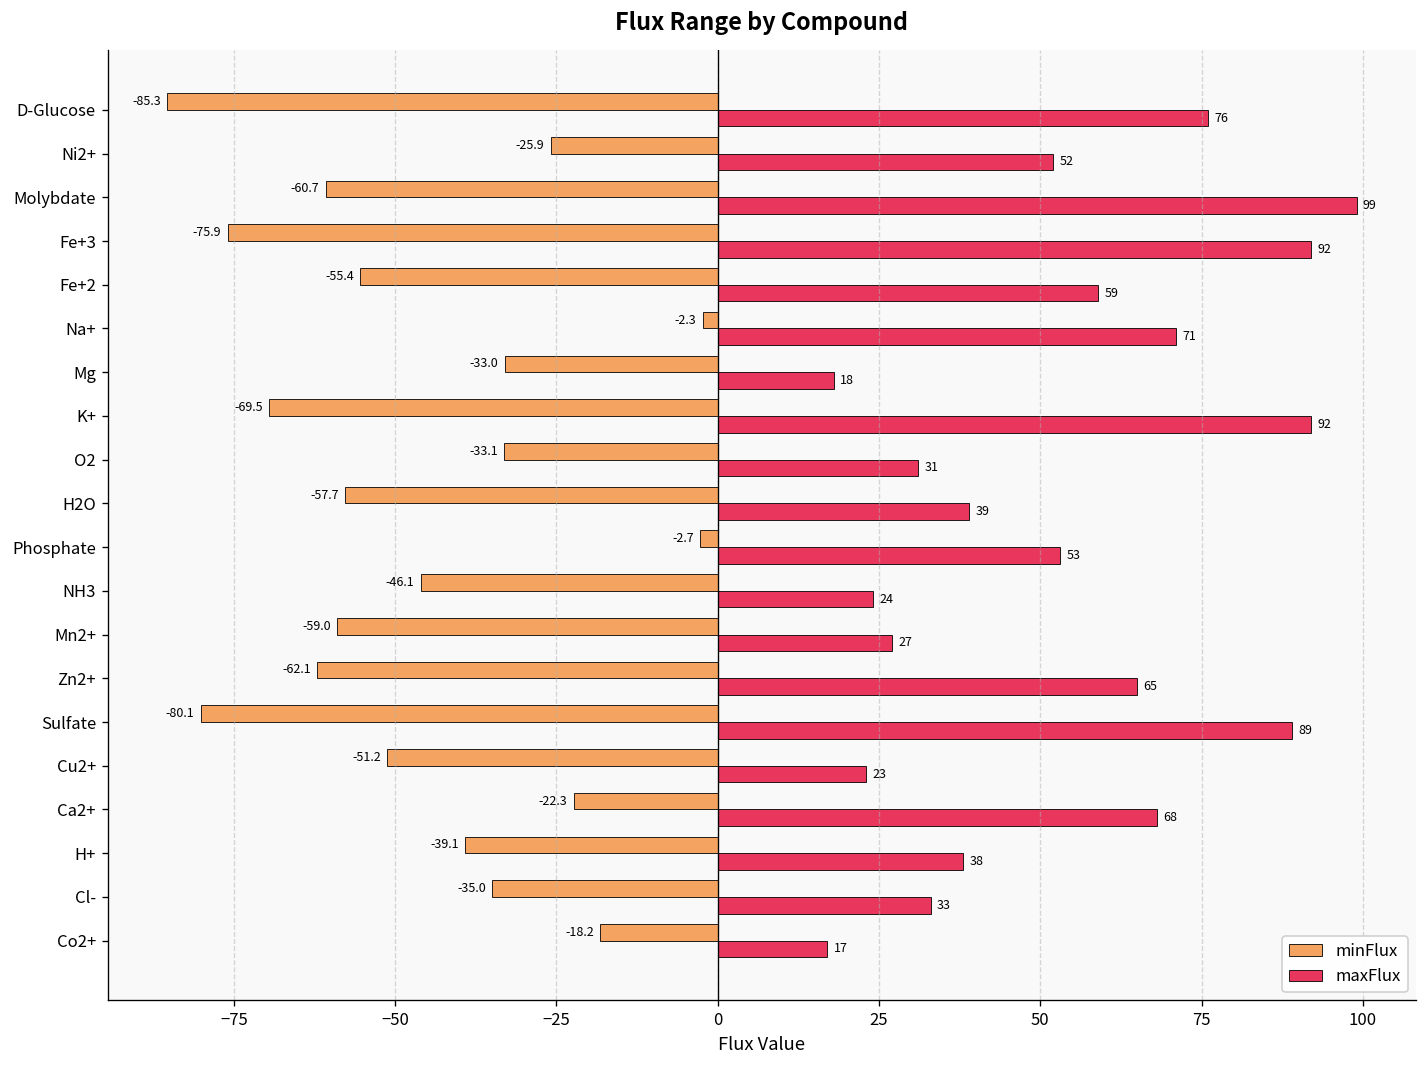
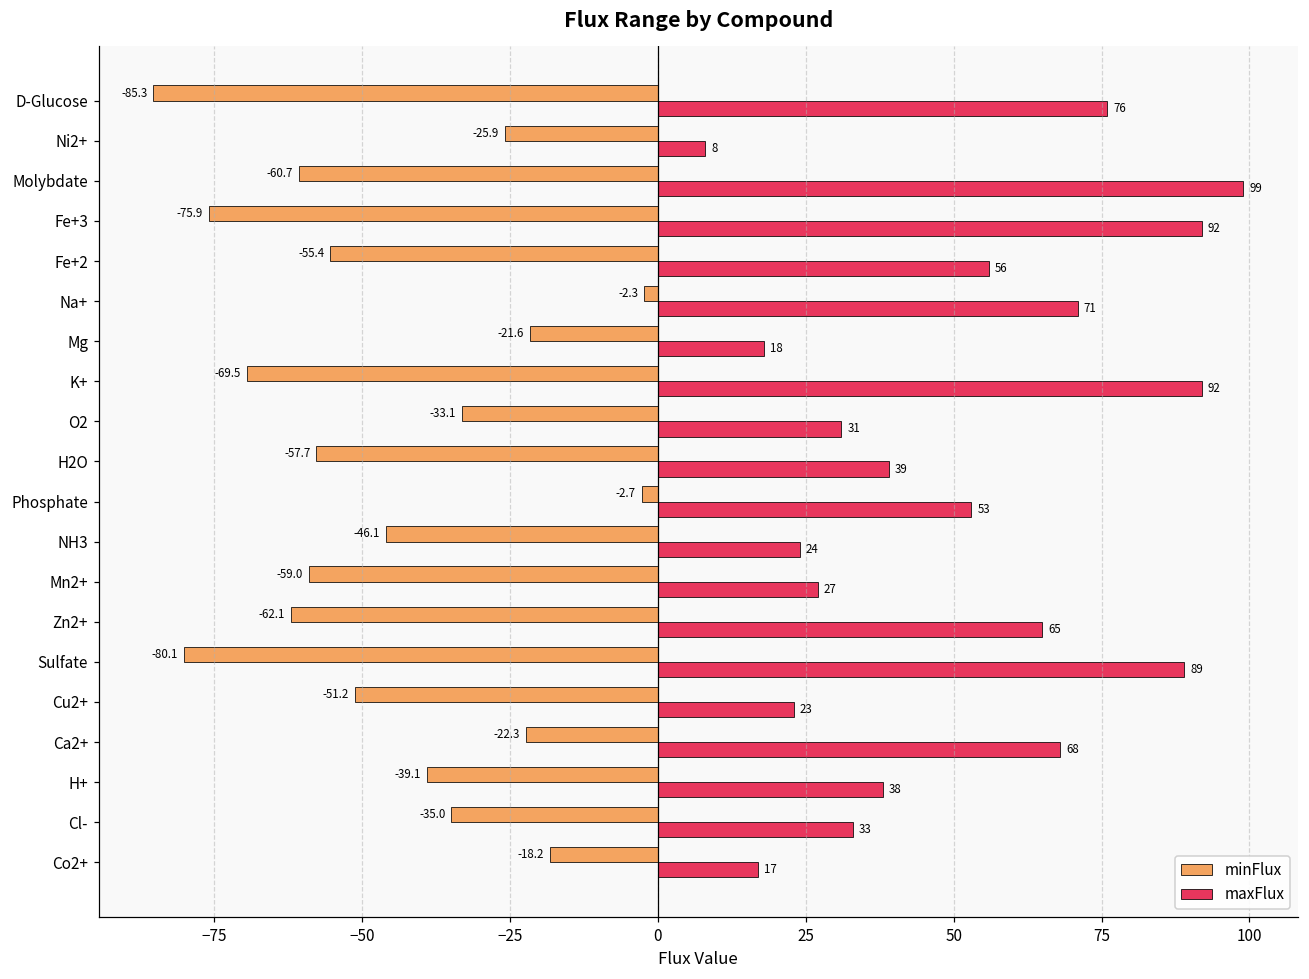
maxFlux, Ni2+: 52 -> 8
maxFlux, Fe+2: 59 -> 56
minFlux, Mg: -33.0 -> -21.6
